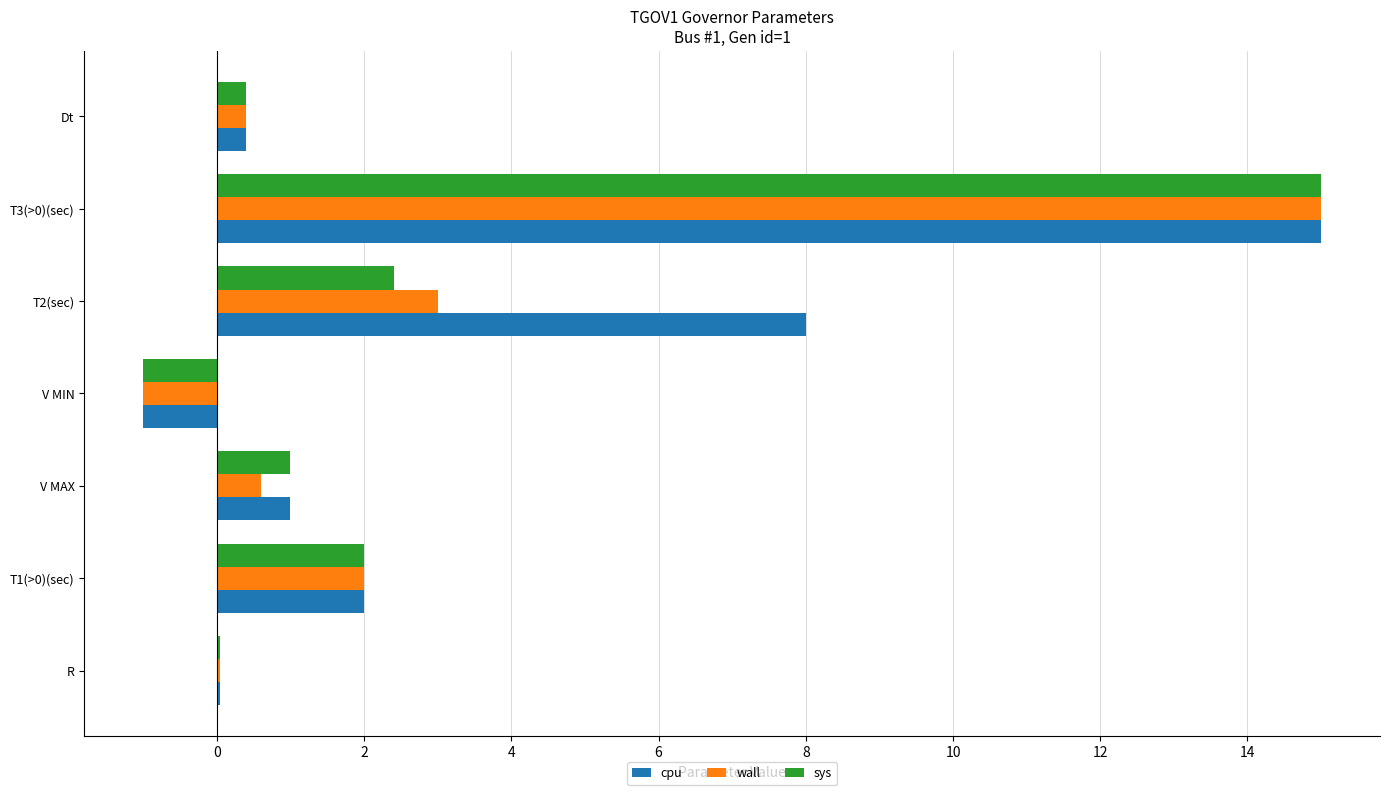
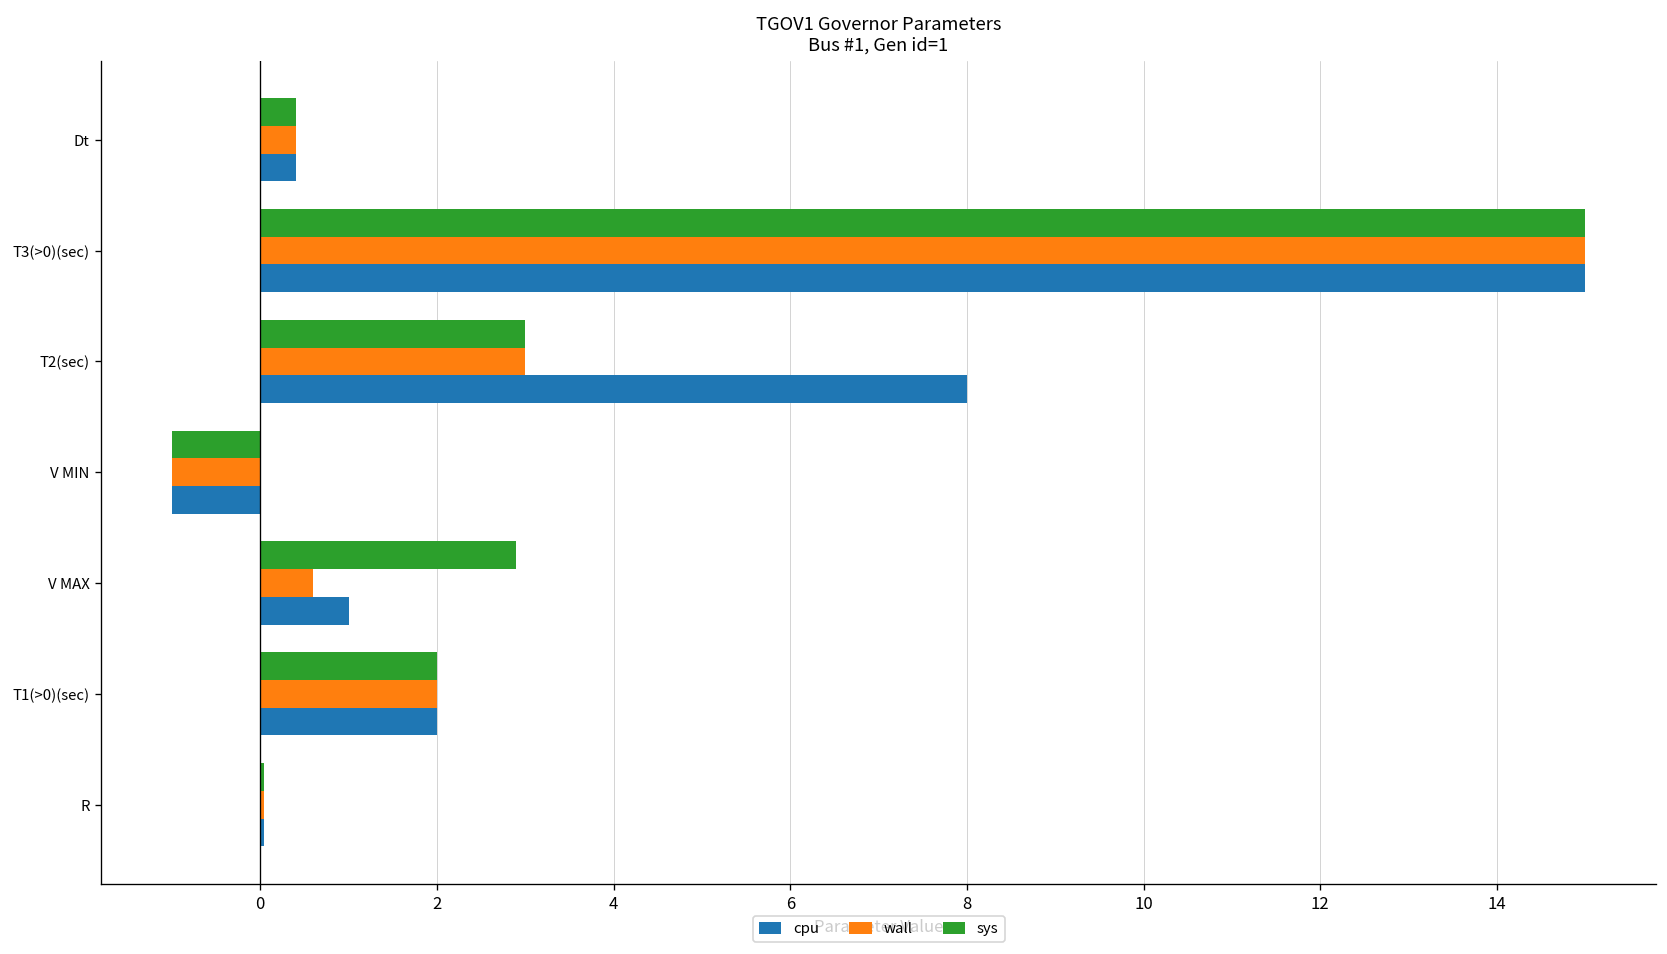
sys, T2(sec): 2.4 -> 3.0
sys, V MAX: 1.0 -> 2.9
